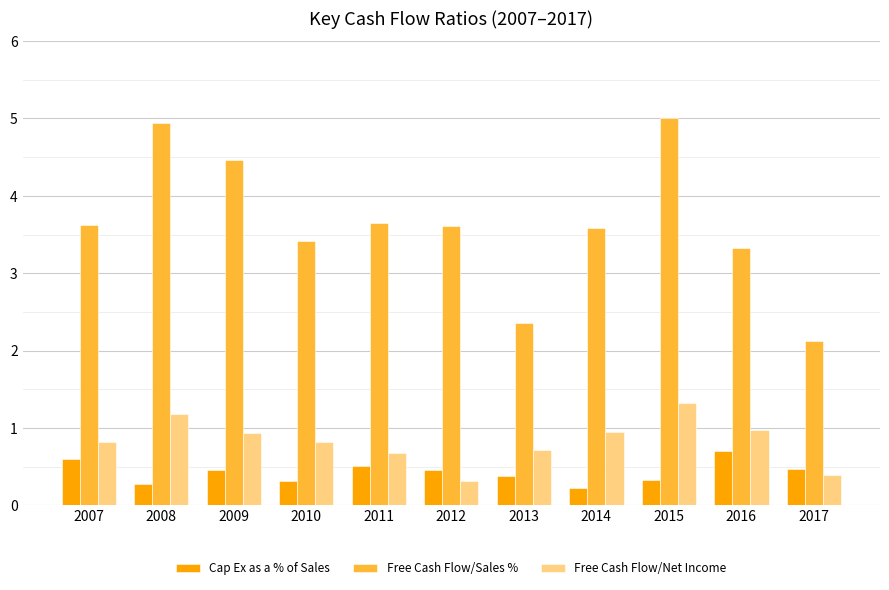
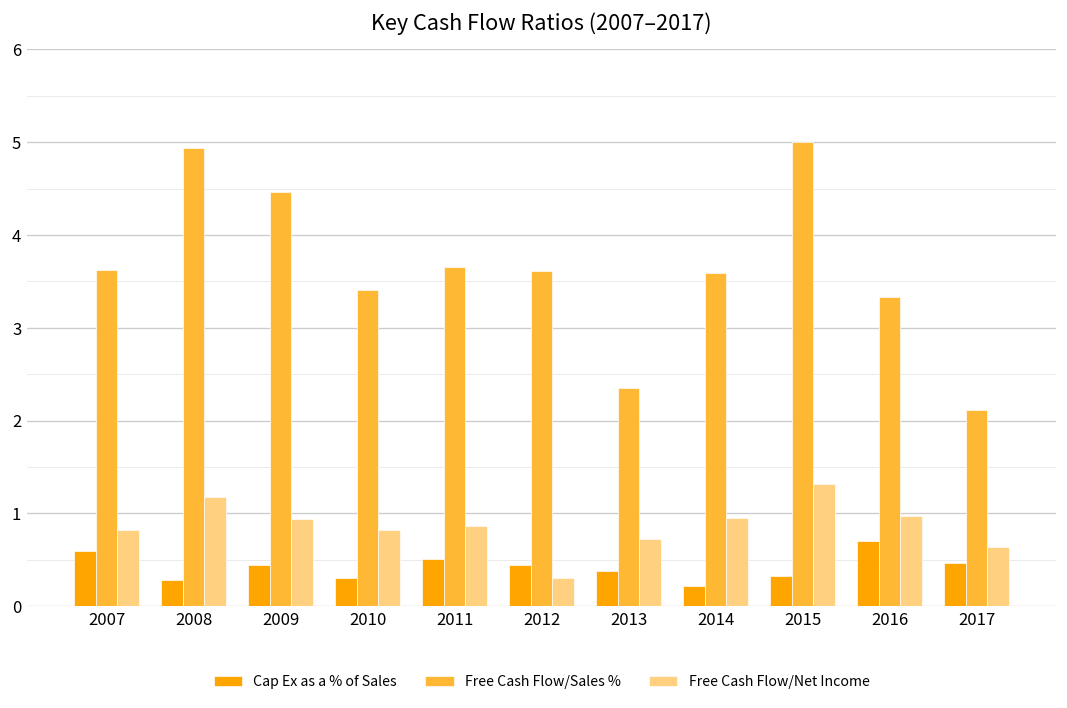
Free Cash Flow/Net Income, 2011: 0.7 -> 0.9
Free Cash Flow/Net Income, 2017: 0.4 -> 0.6
